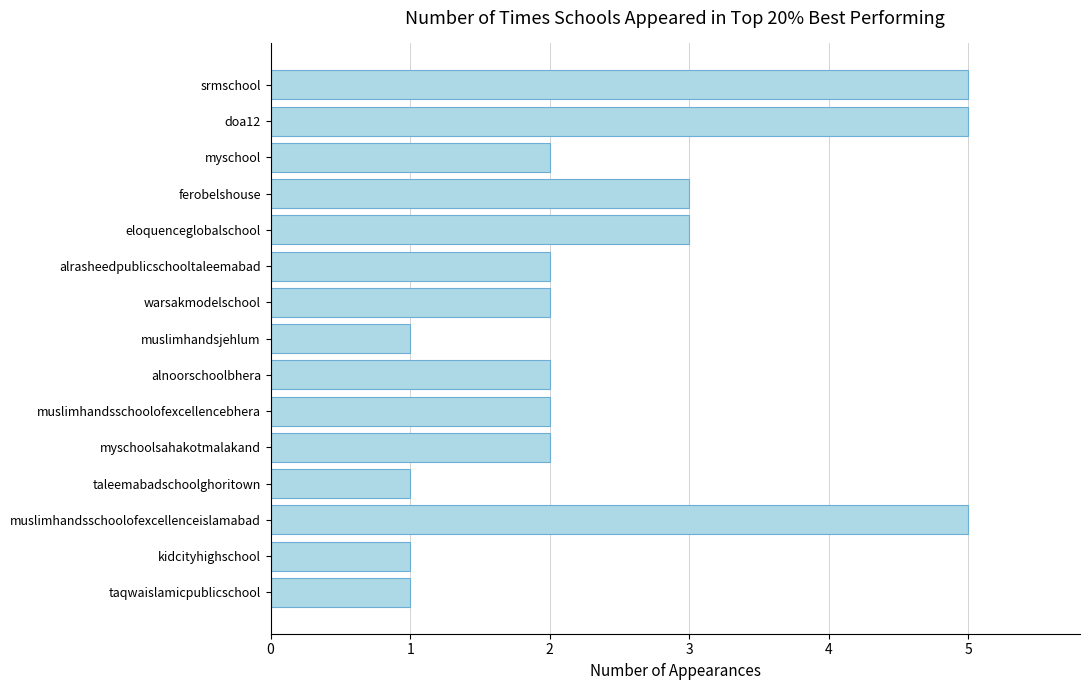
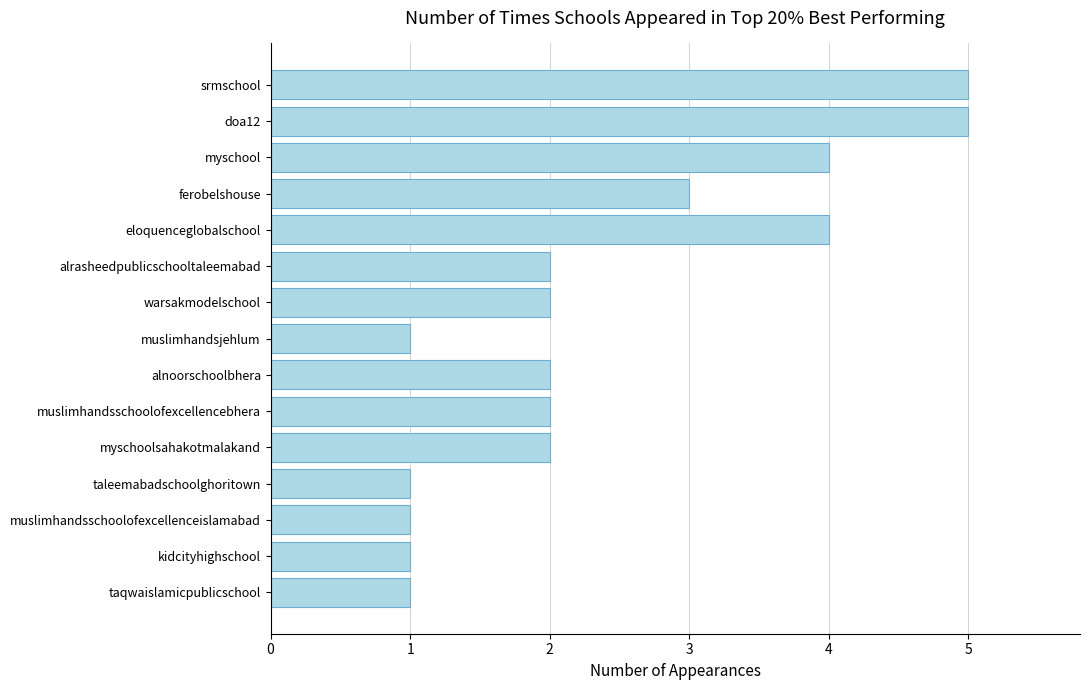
myschool: 2 -> 4
eloquenceglobalschool: 3 -> 4
muslimhandsschoolofexcellenceislamabad: 5 -> 1
